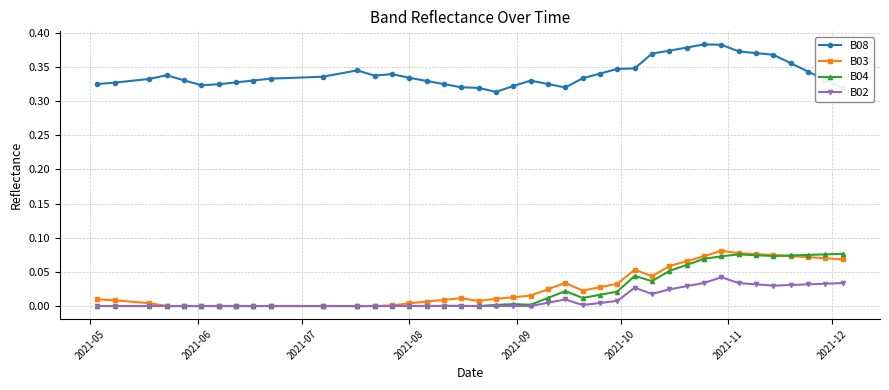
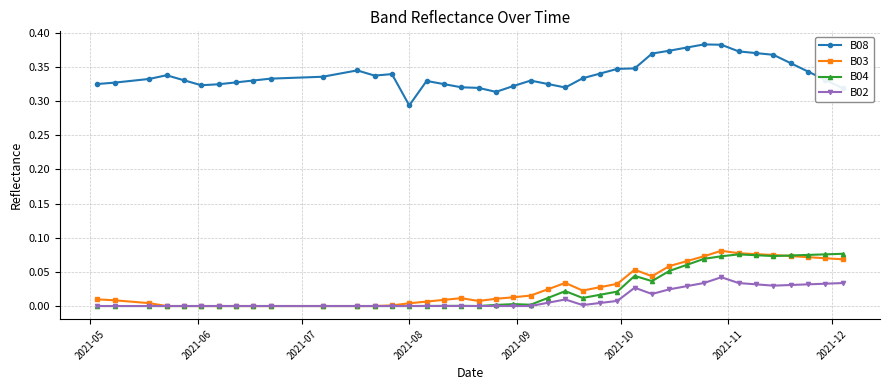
B08, 2021-08: 0.33 -> 0.29
